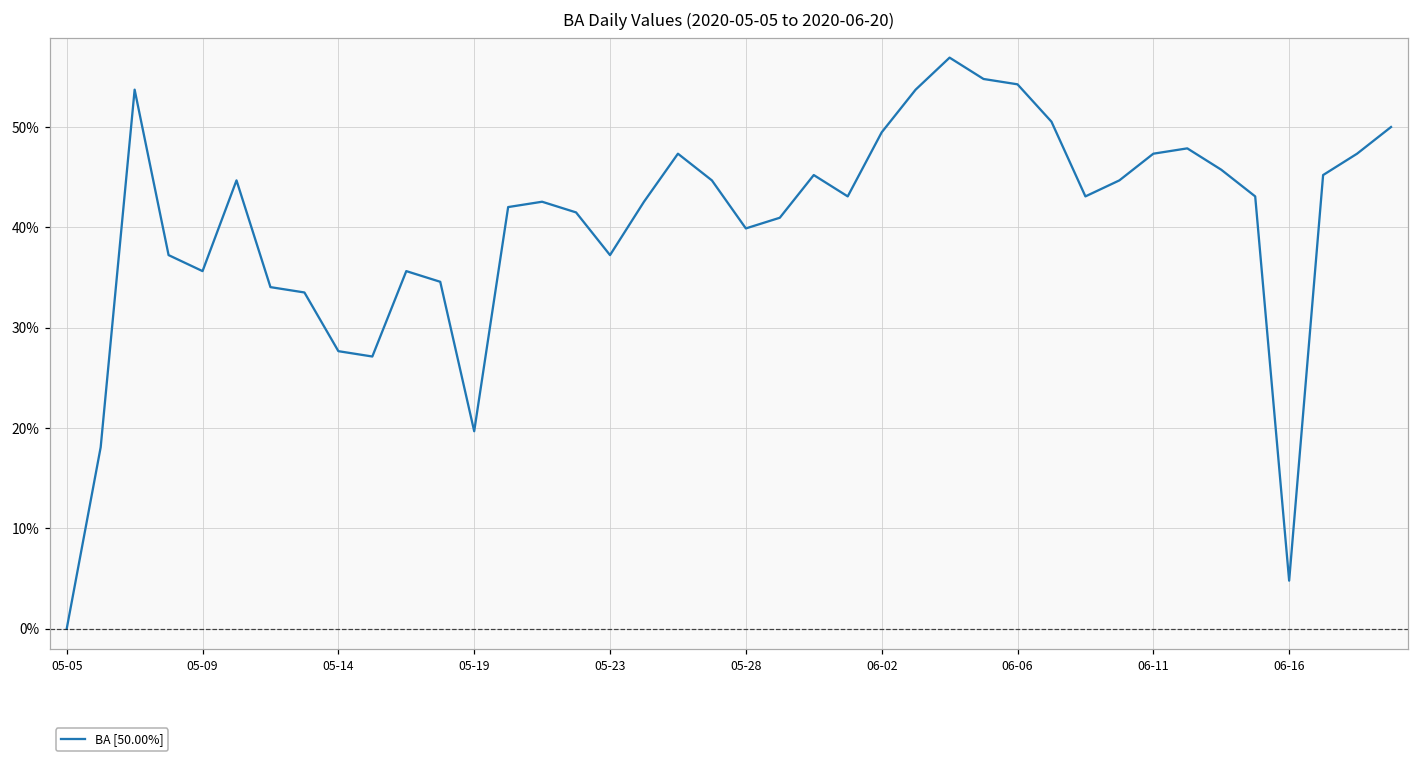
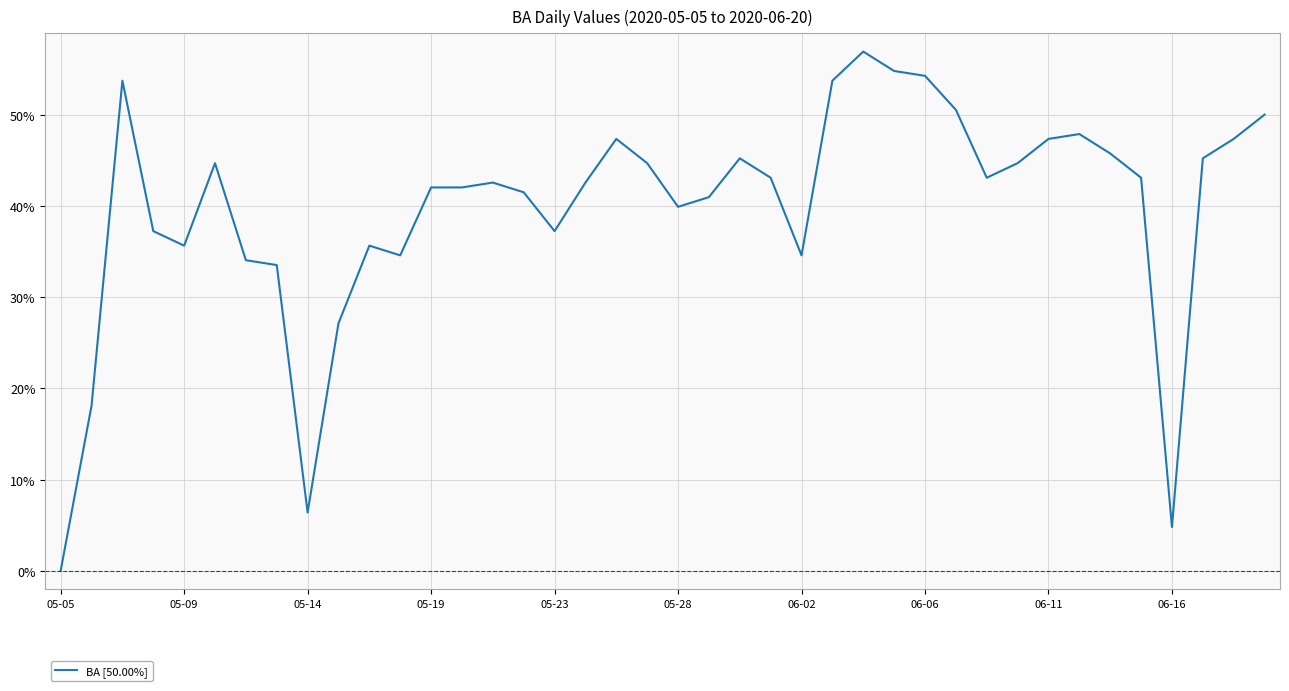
05-14: 28% -> 6%
05-19: 20% -> 42%
06-02: 49% -> 35%
